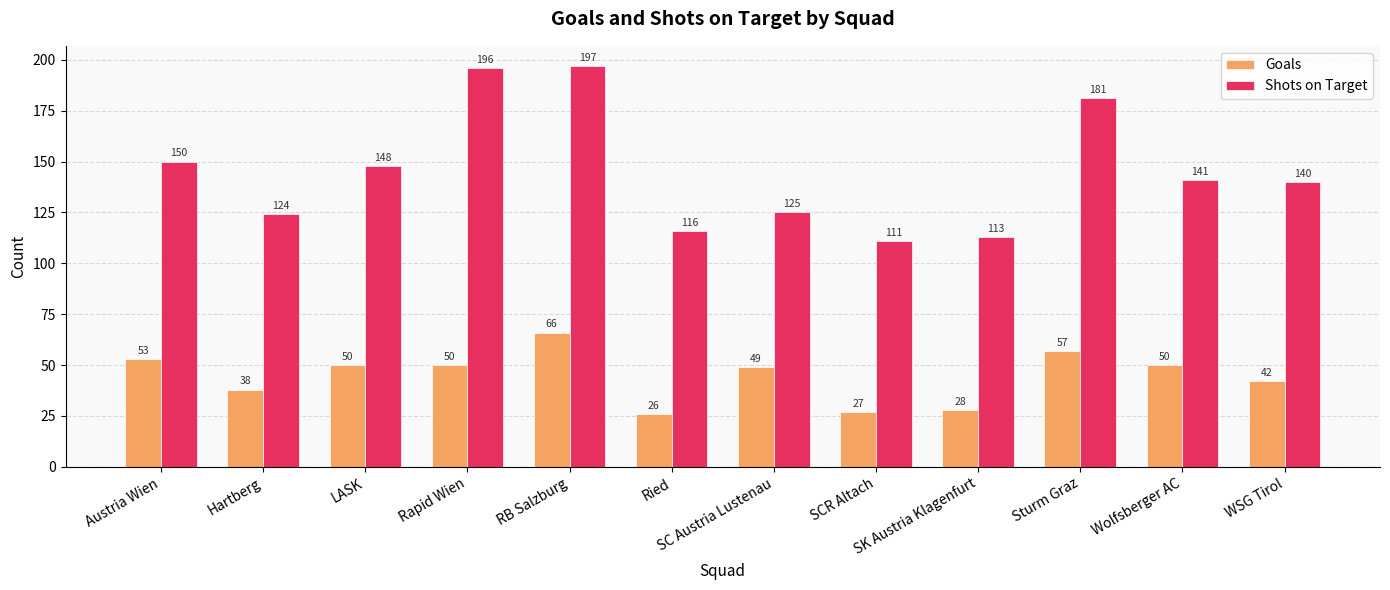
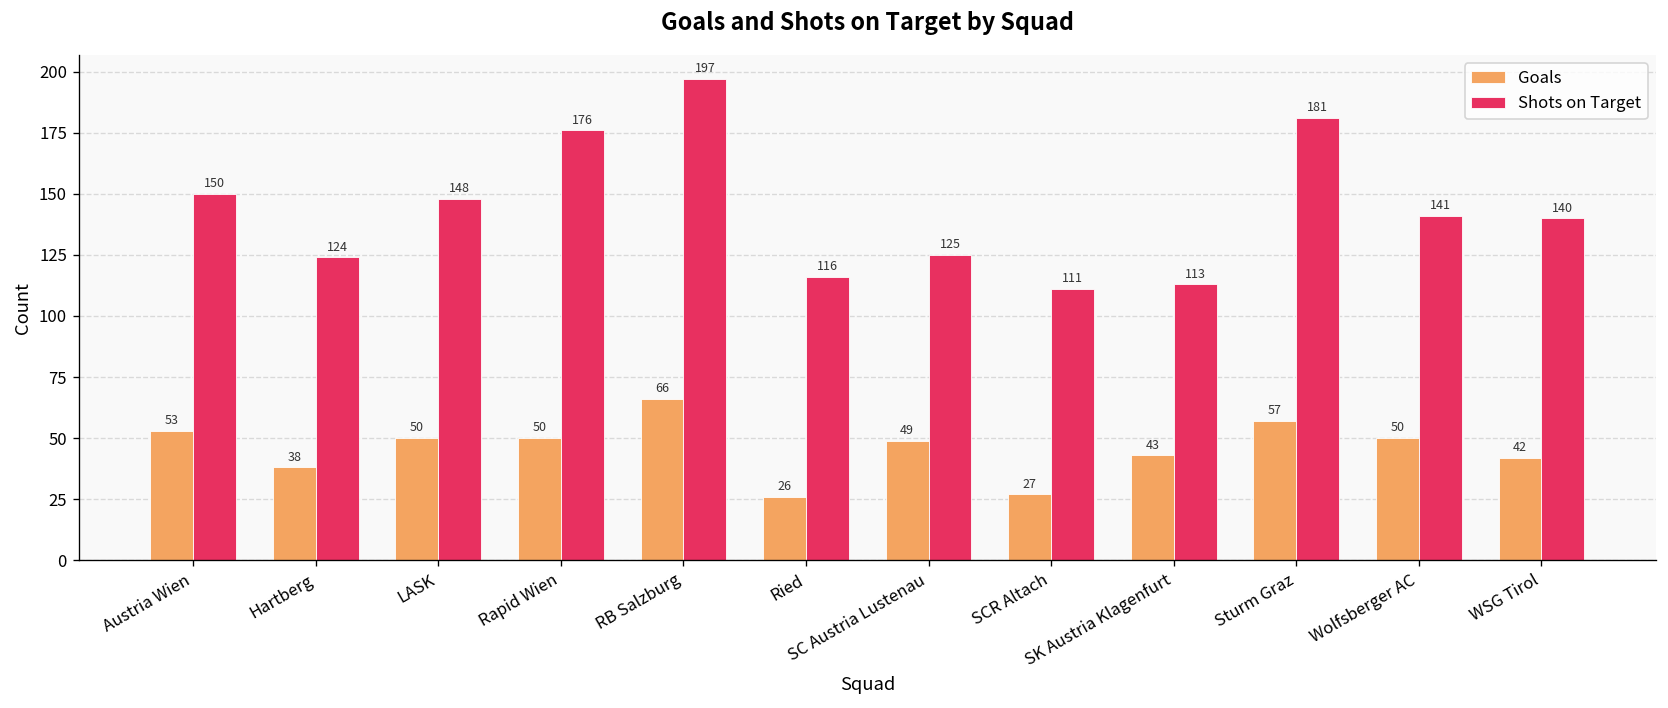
Shots on Target, Rapid Wien: 196 -> 176
Goals, SK Austria Klagenfurt: 28 -> 43
